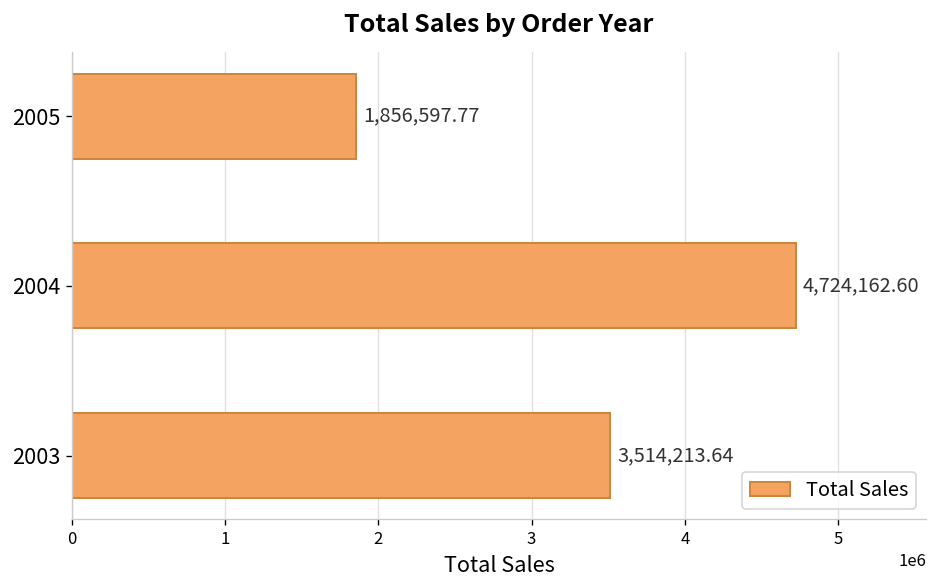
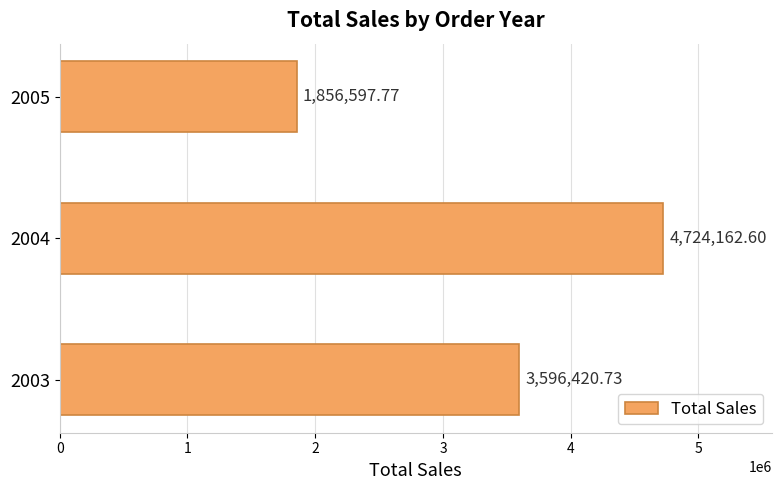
2003: 3,514,213.64 -> 3,596,420.73
